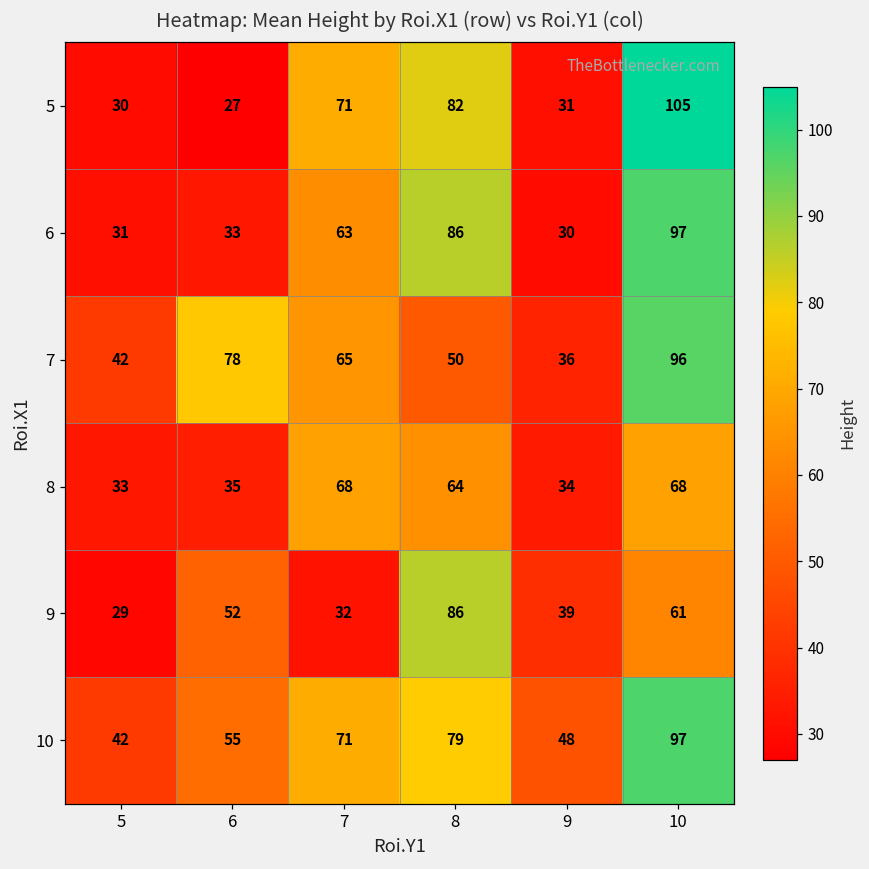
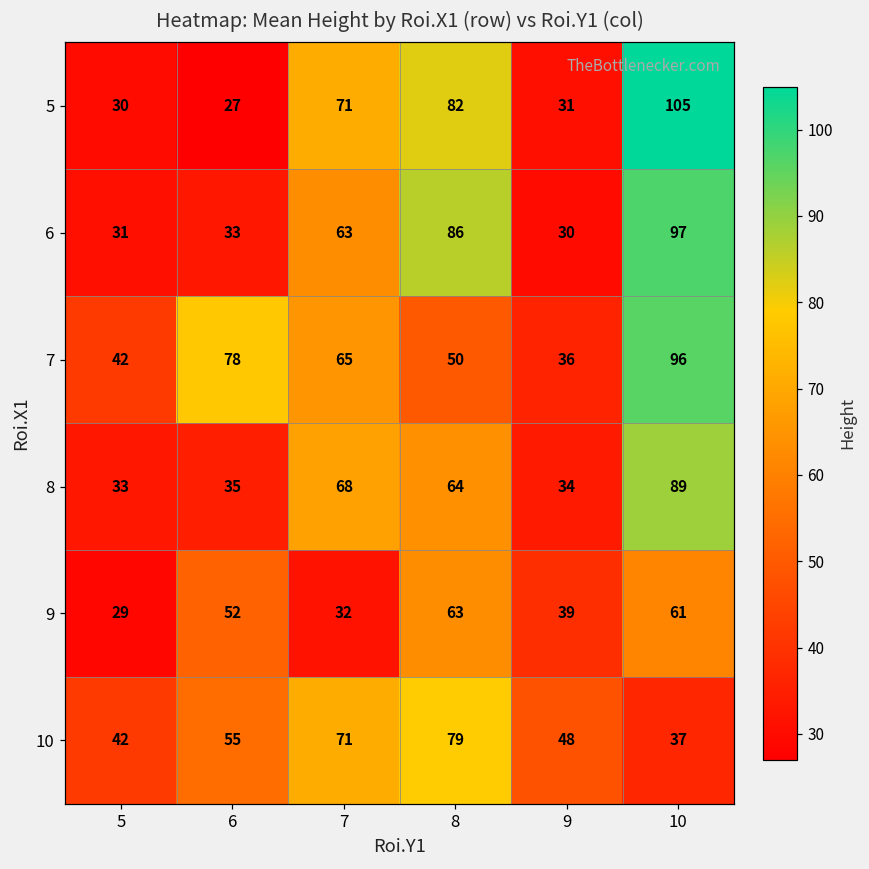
8, 10: 68 -> 89
9, 8: 86 -> 63
10, 10: 97 -> 37
